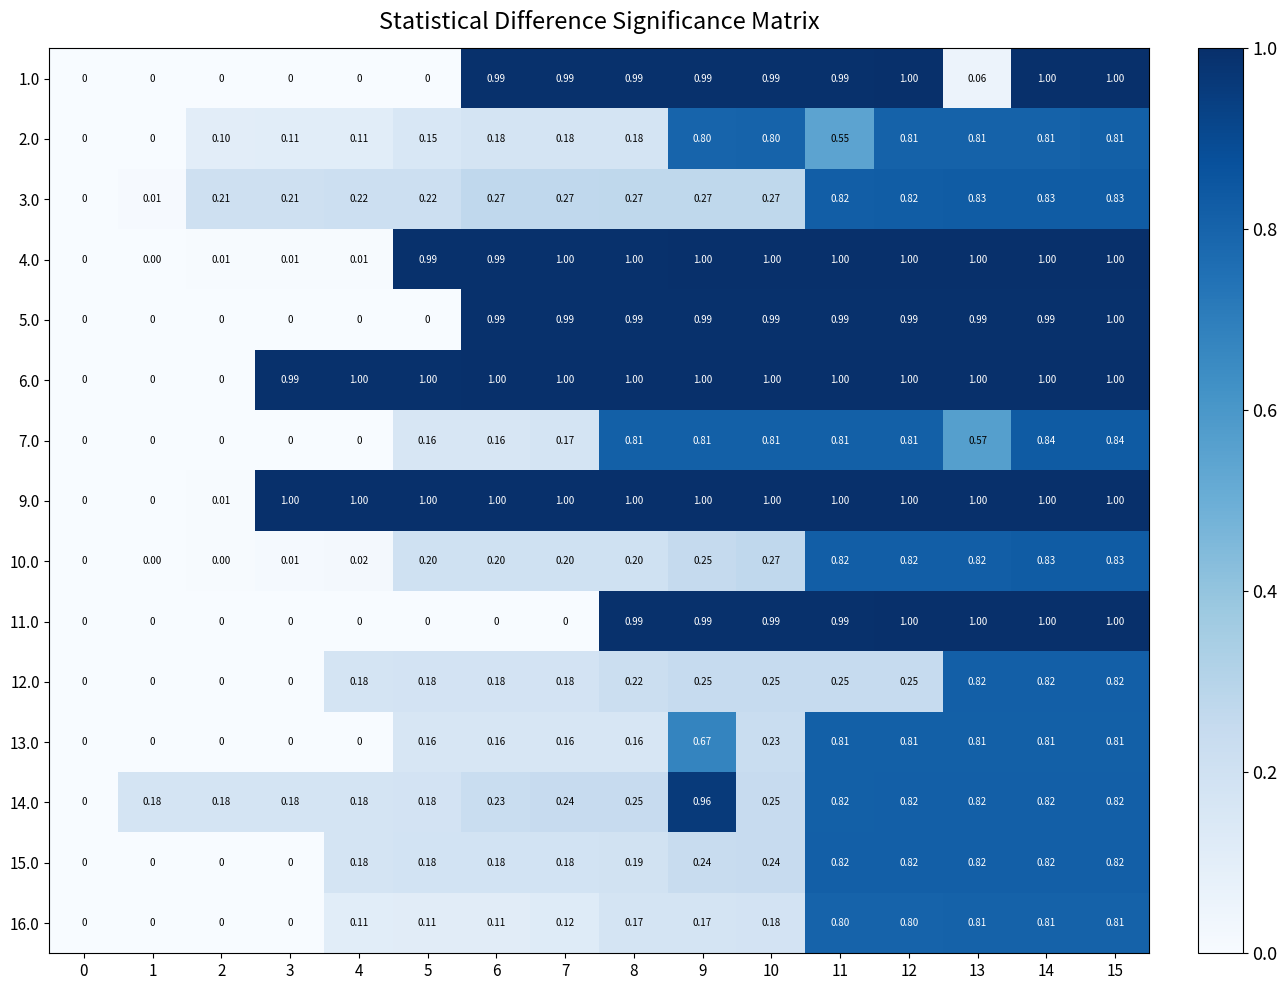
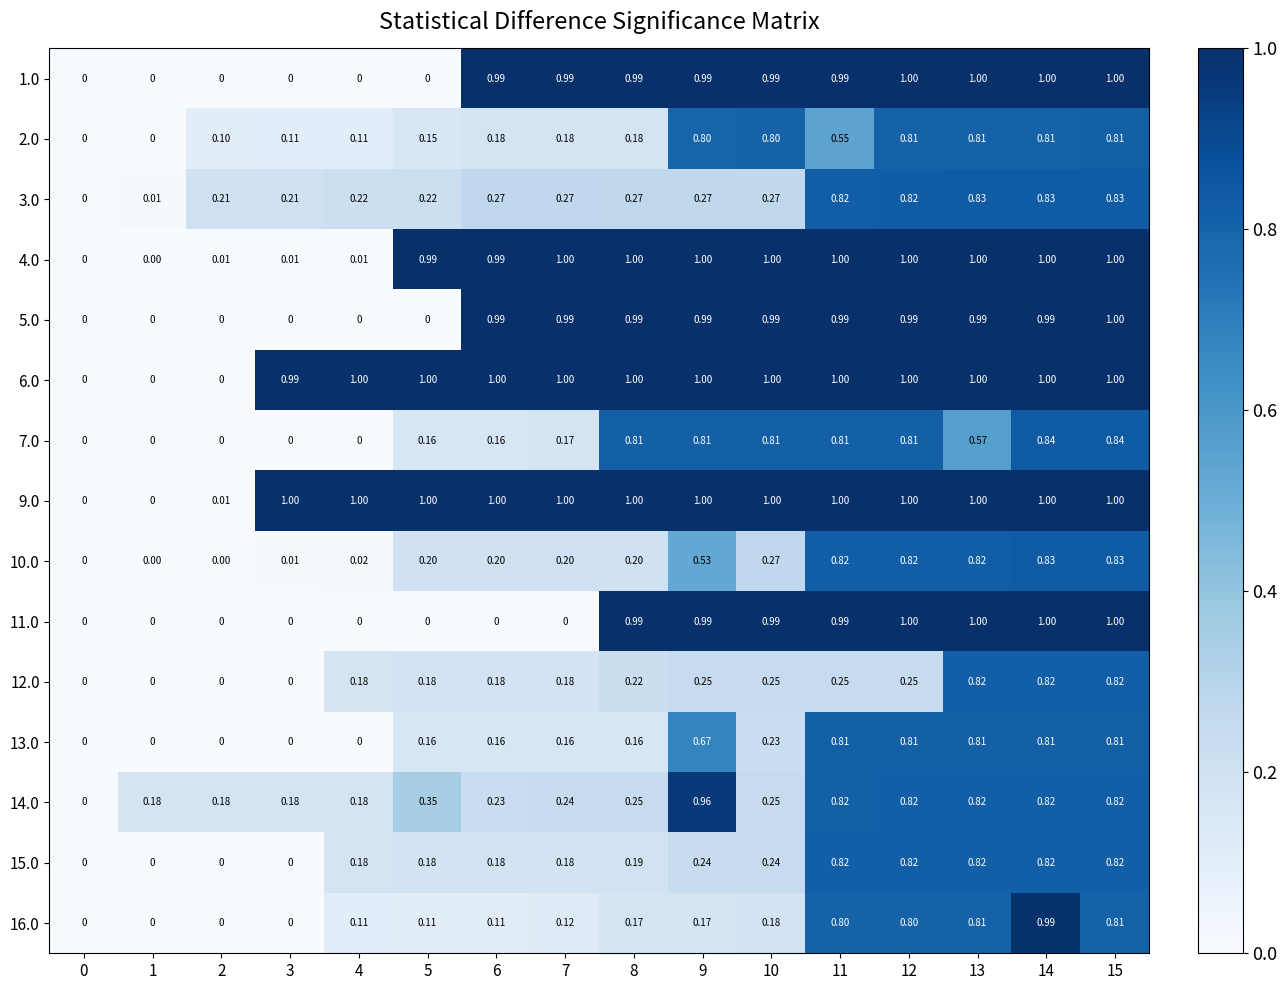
1.0, 13: 0.06 -> 1.00
10.0, 9: 0.25 -> 0.53
14.0, 5: 0.18 -> 0.35
16.0, 14: 0.81 -> 0.99
